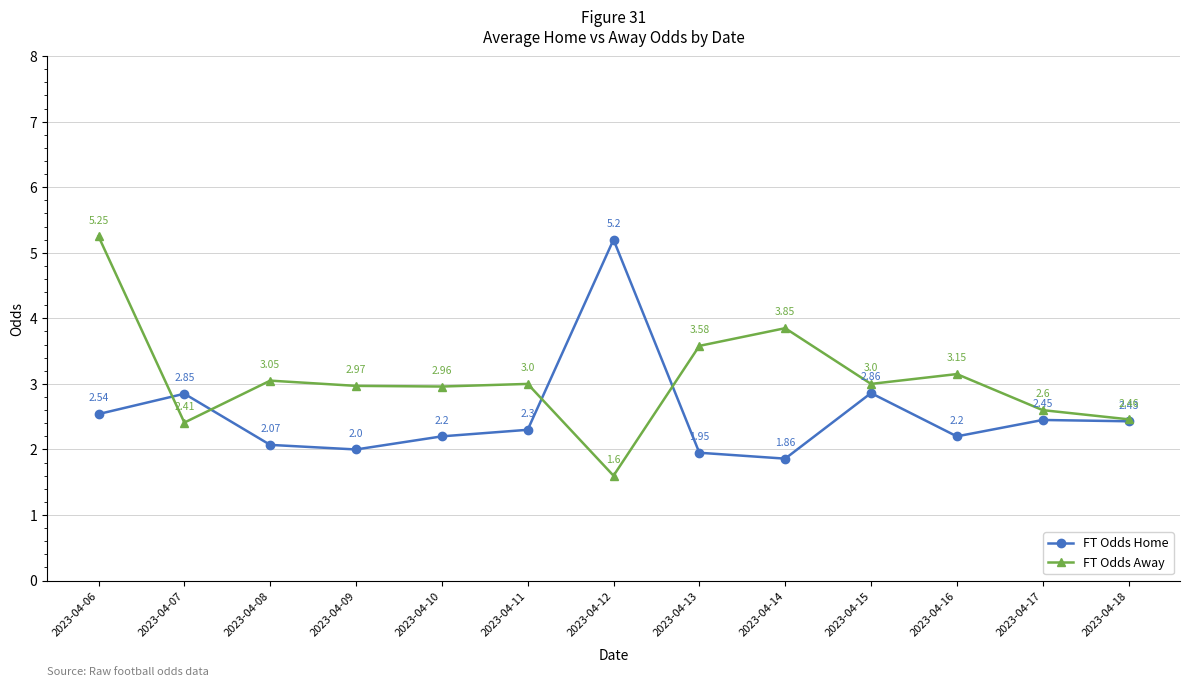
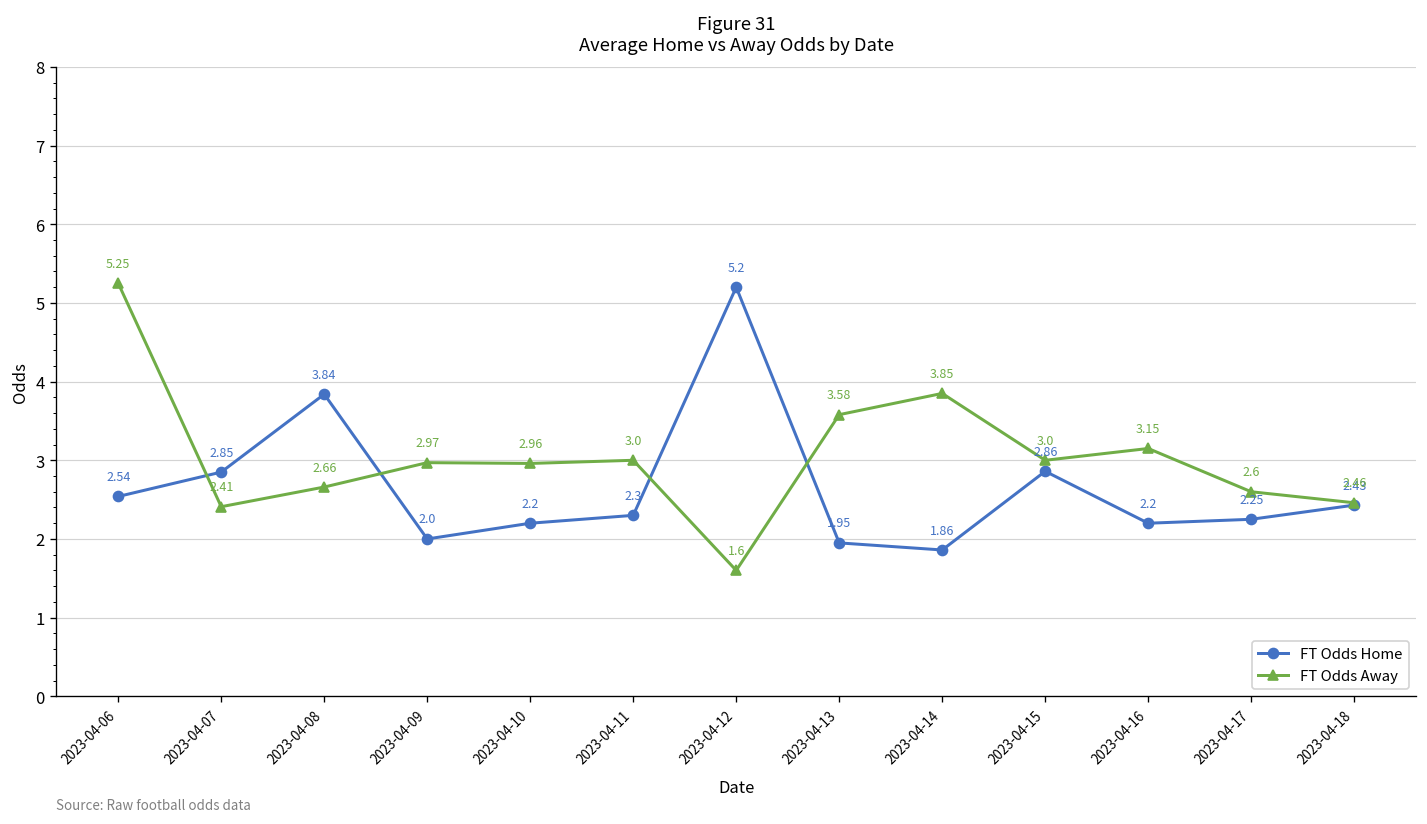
FT Odds Home, 2023-04-08: 2.07 -> 3.84
FT Odds Away, 2023-04-08: 3.05 -> 2.66
FT Odds Home, 2023-04-17: 2.45 -> 2.25
